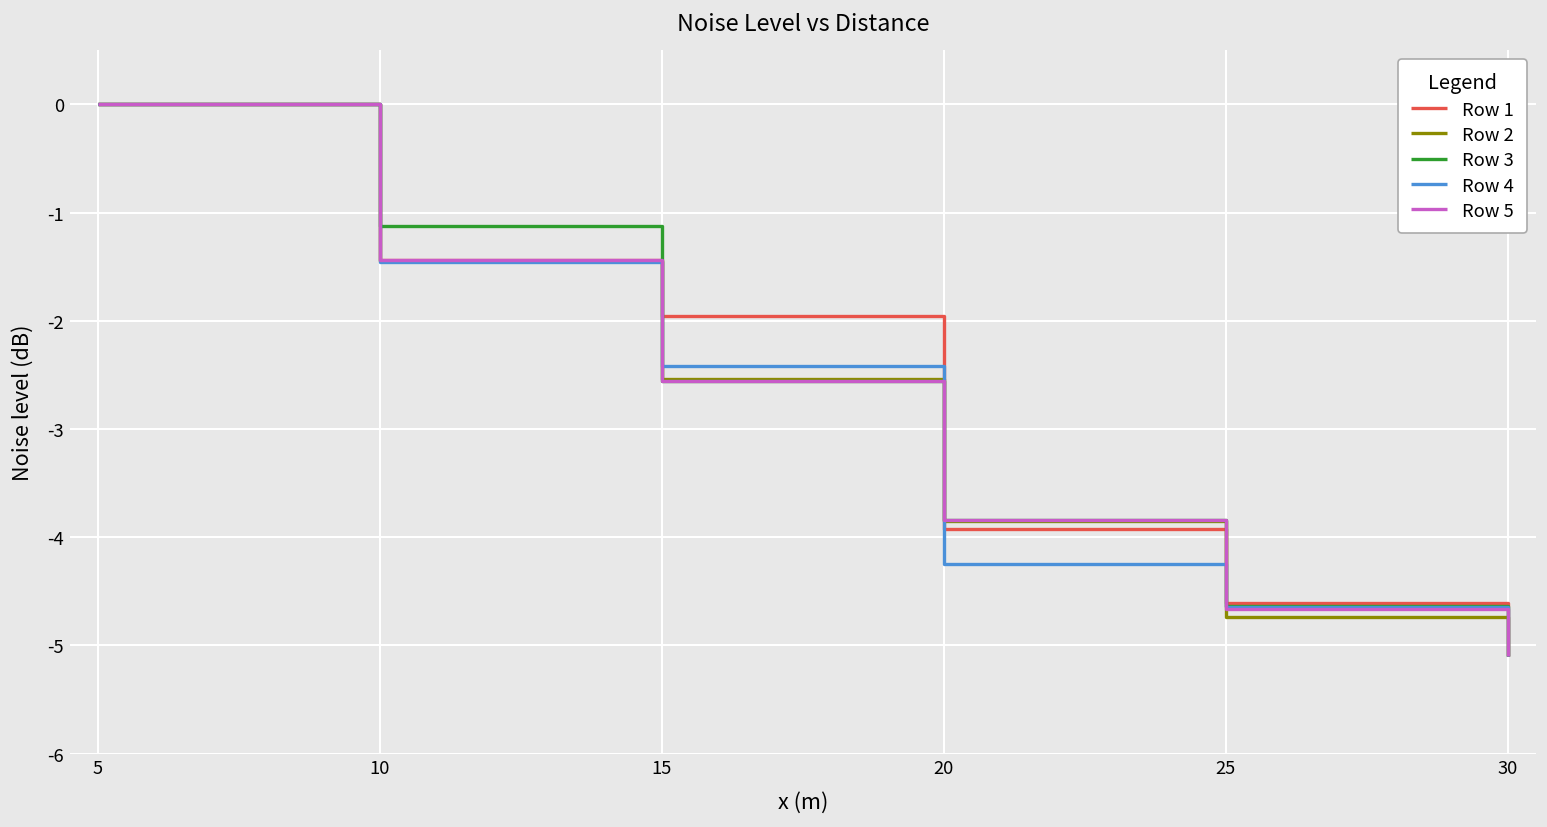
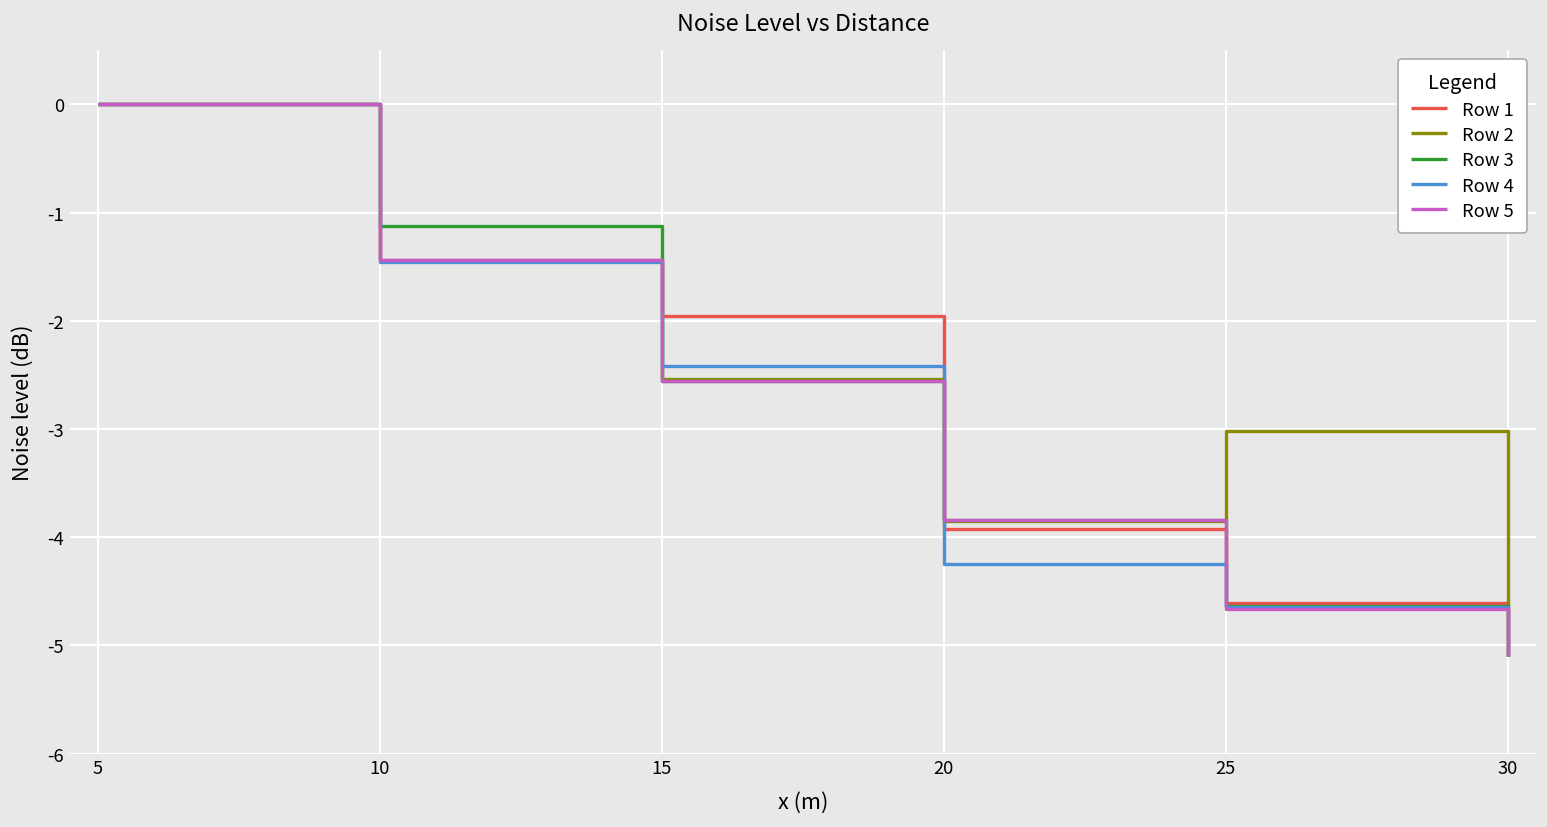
Row 2, 25: -4.7 -> -3.0
